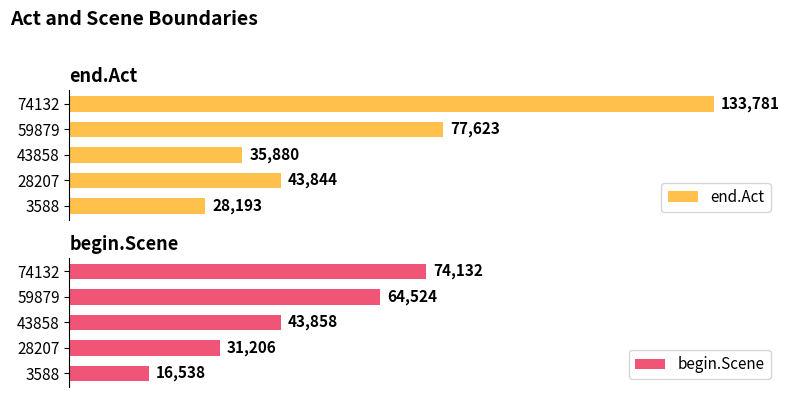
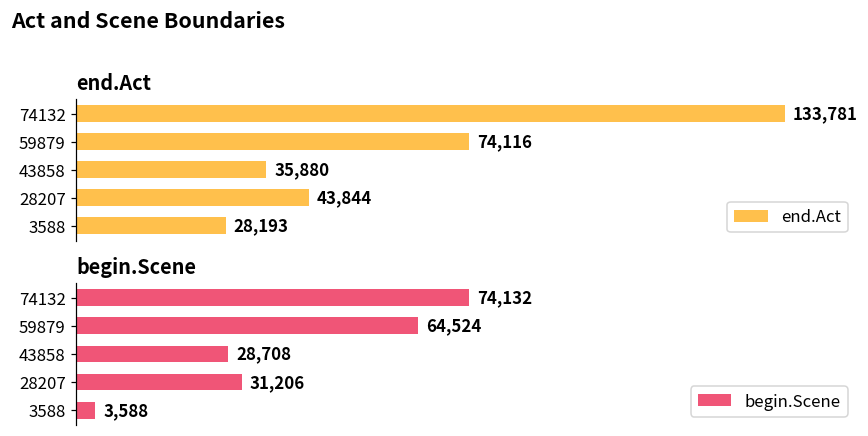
end.Act, 59879: 77,623 -> 74,116
begin.Scene, 43858: 43,858 -> 28,708
begin.Scene, 3588: 16,538 -> 3,588
